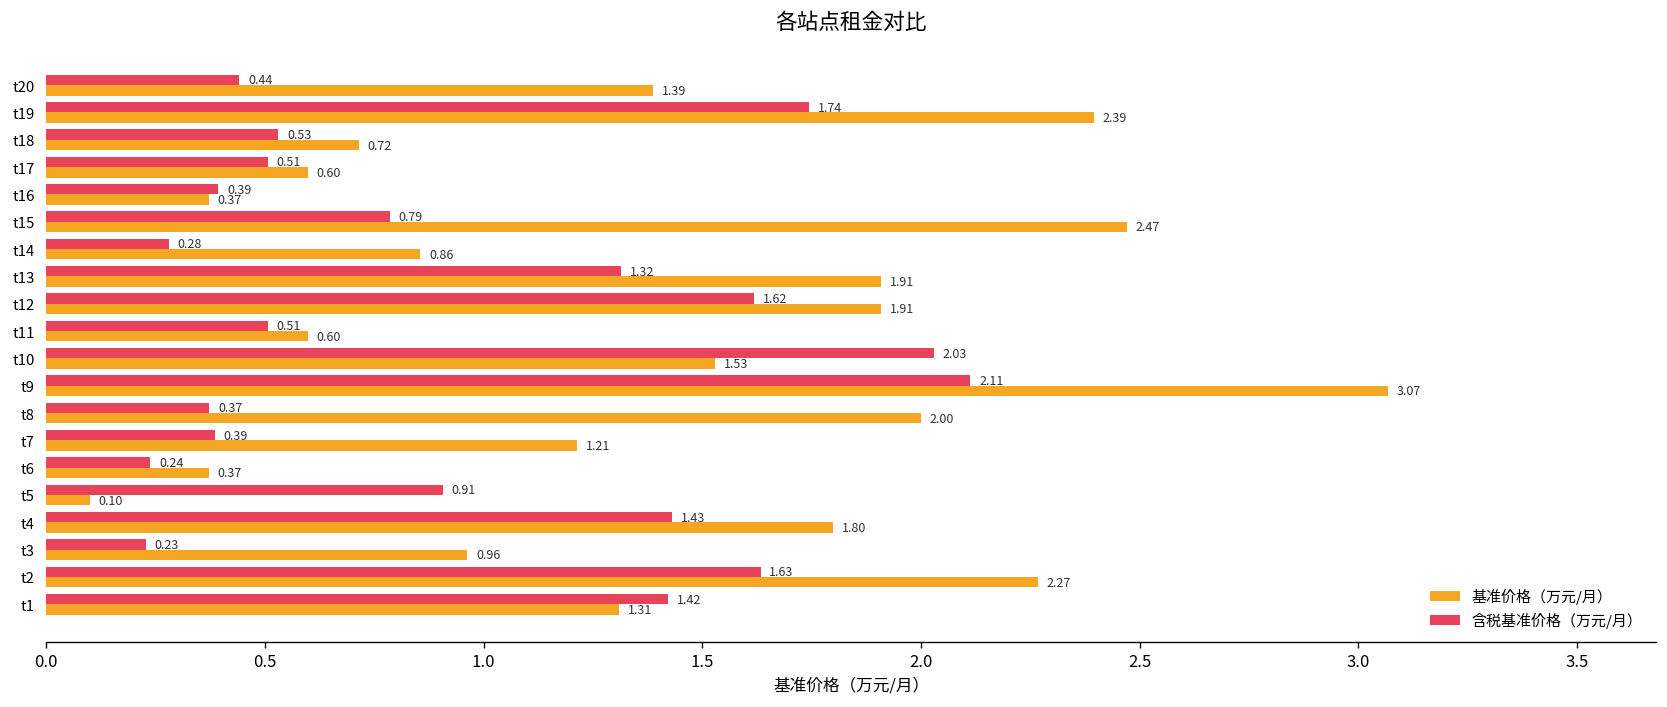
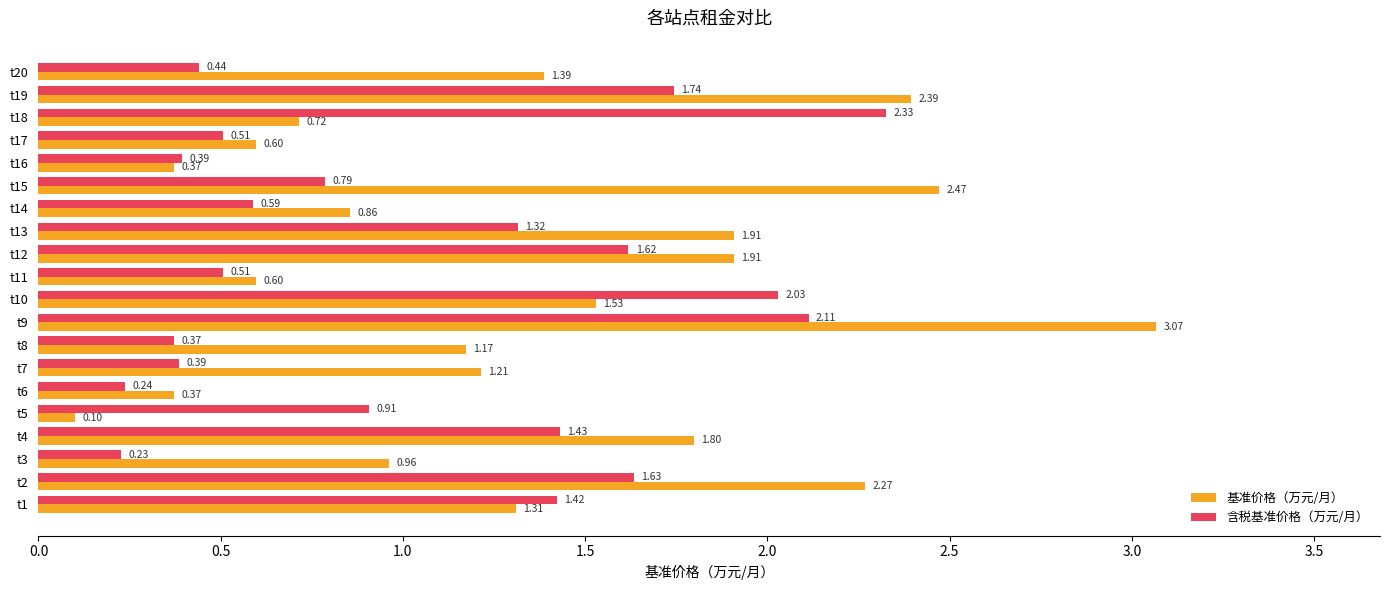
含税基准价格（万元/月）, t18: 0.53 -> 2.33
含税基准价格（万元/月）, t14: 0.28 -> 0.59
基准价格（万元/月）, t8: 2.00 -> 1.17
